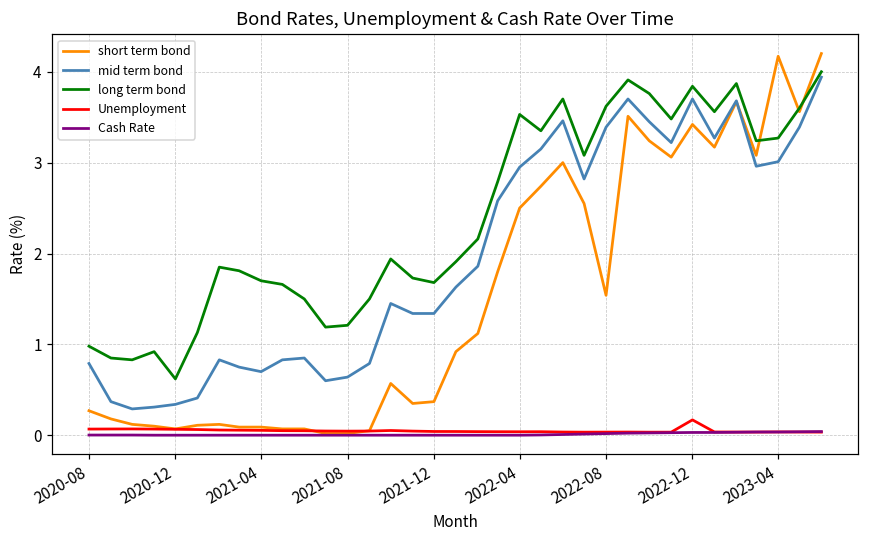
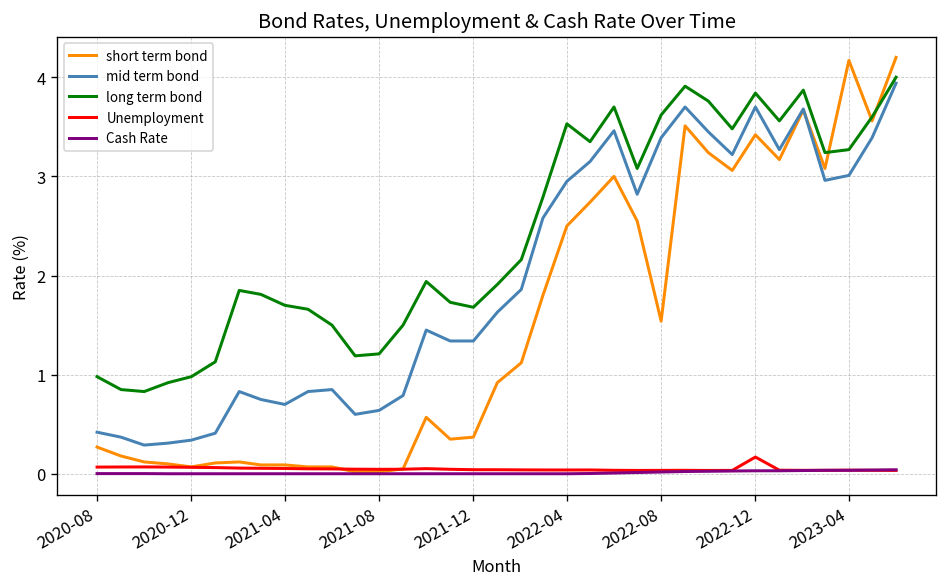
mid term bond, 2020-08: 0.8 -> 0.4
long term bond, 2020-12: 0.6 -> 1.0
